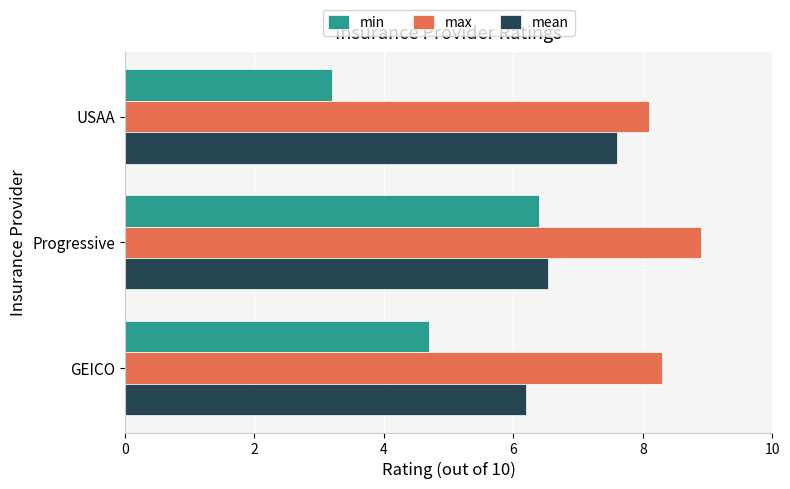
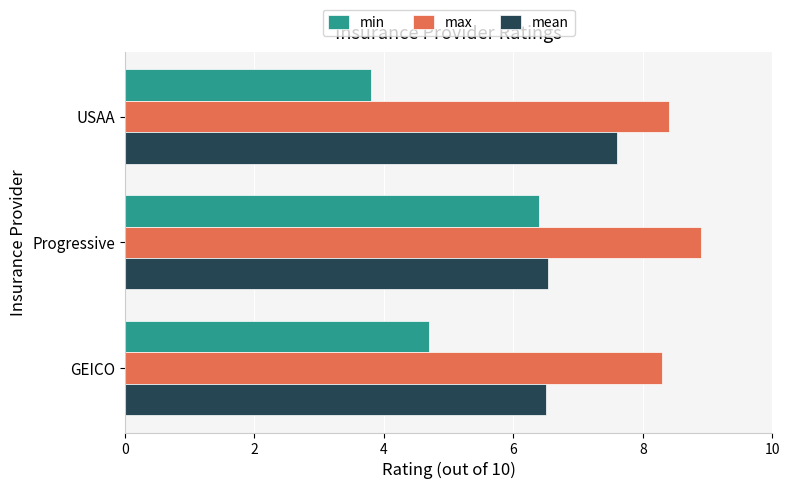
min, USAA: 3.2 -> 3.8
max, USAA: 8.1 -> 8.4
mean, GEICO: 6.2 -> 6.5
